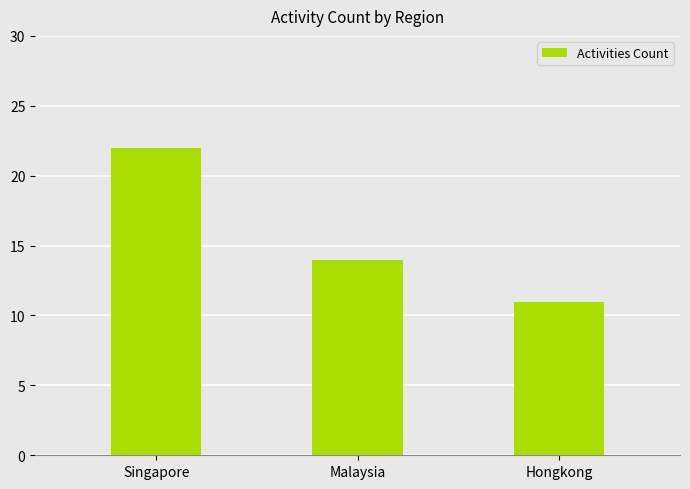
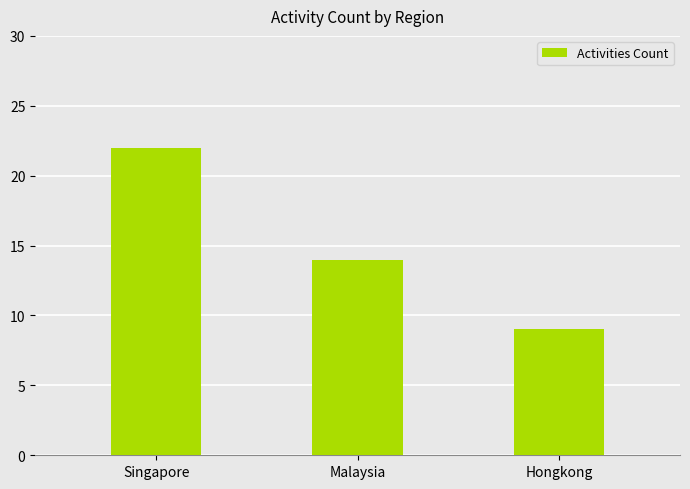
Hongkong: 11 -> 9
